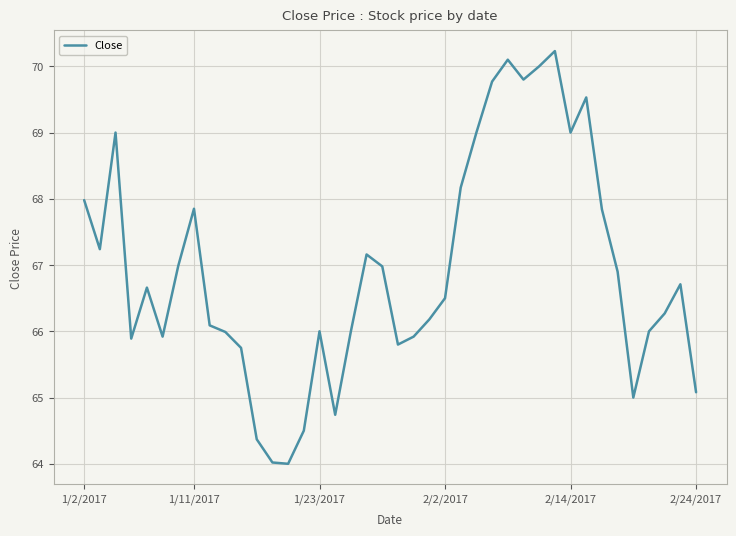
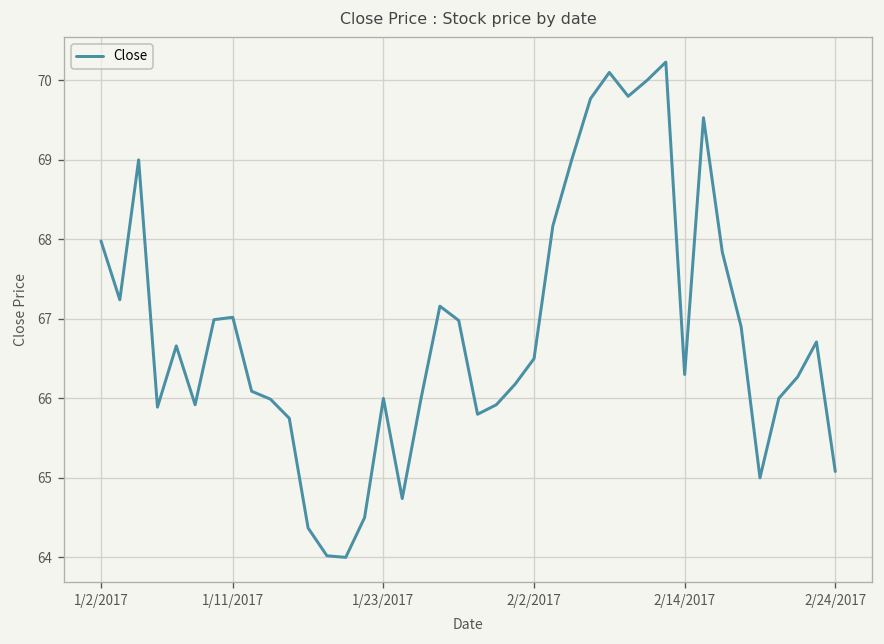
1/11/2017: 67.9 -> 67.0
2/14/2017: 69.0 -> 66.3
